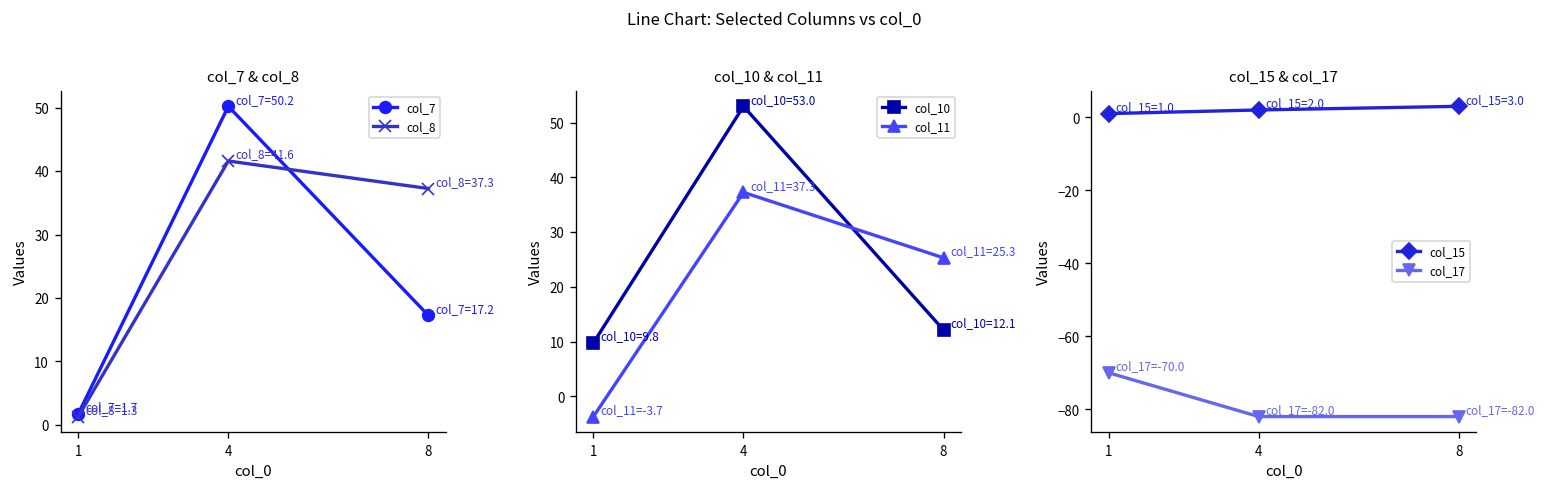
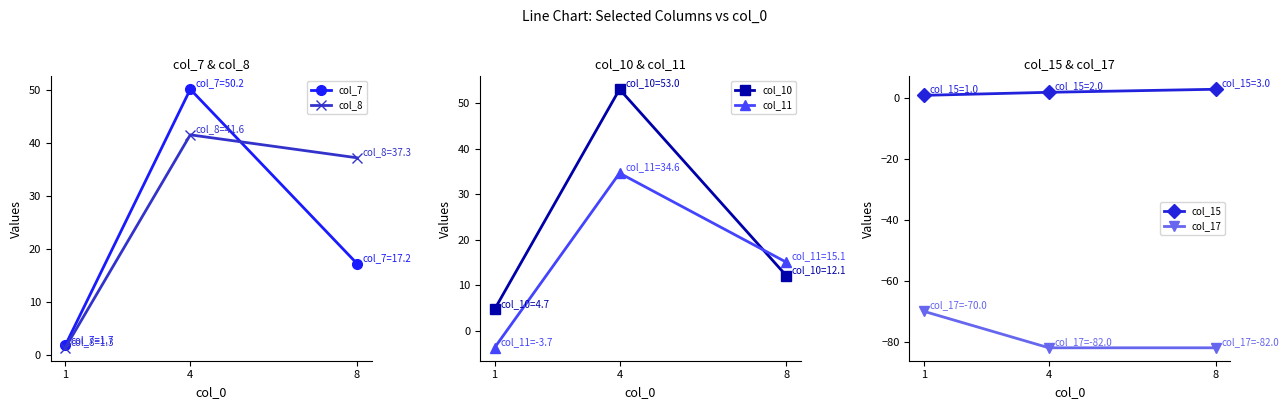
col_10 & col_11, col_10, 1: 9.8 -> 4.7
col_10 & col_11, col_11, 4: 37.3 -> 34.6
col_10 & col_11, col_11, 8: 25.3 -> 15.1
